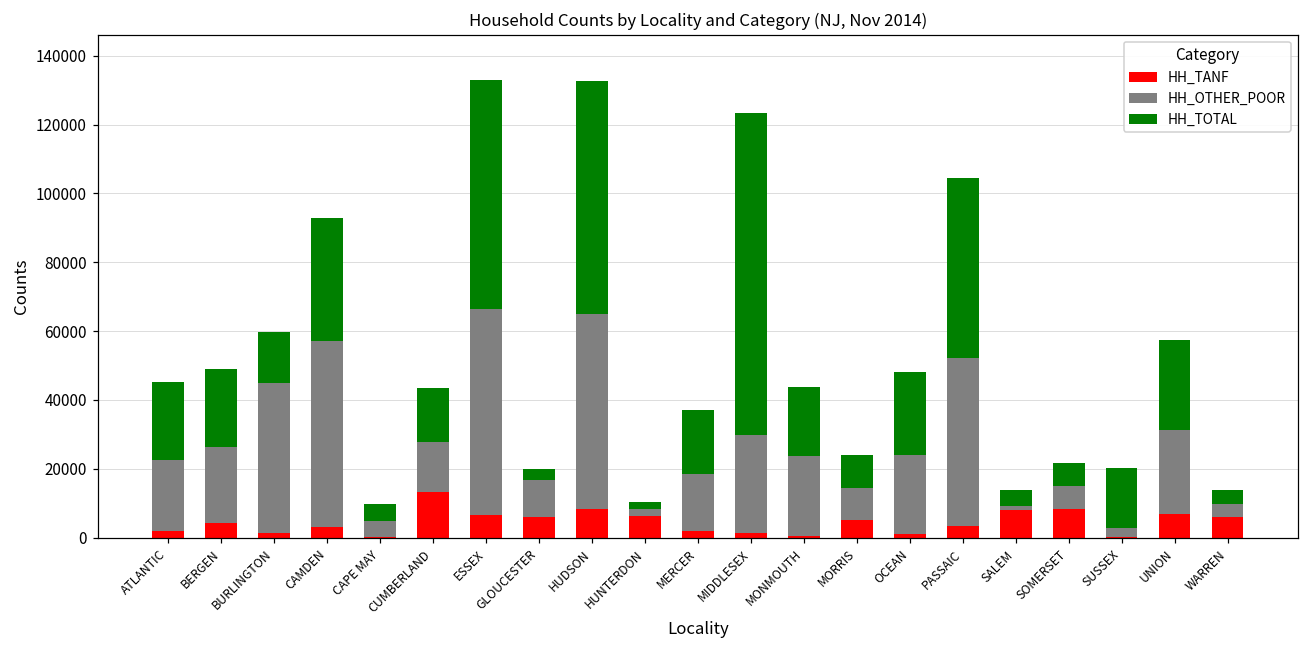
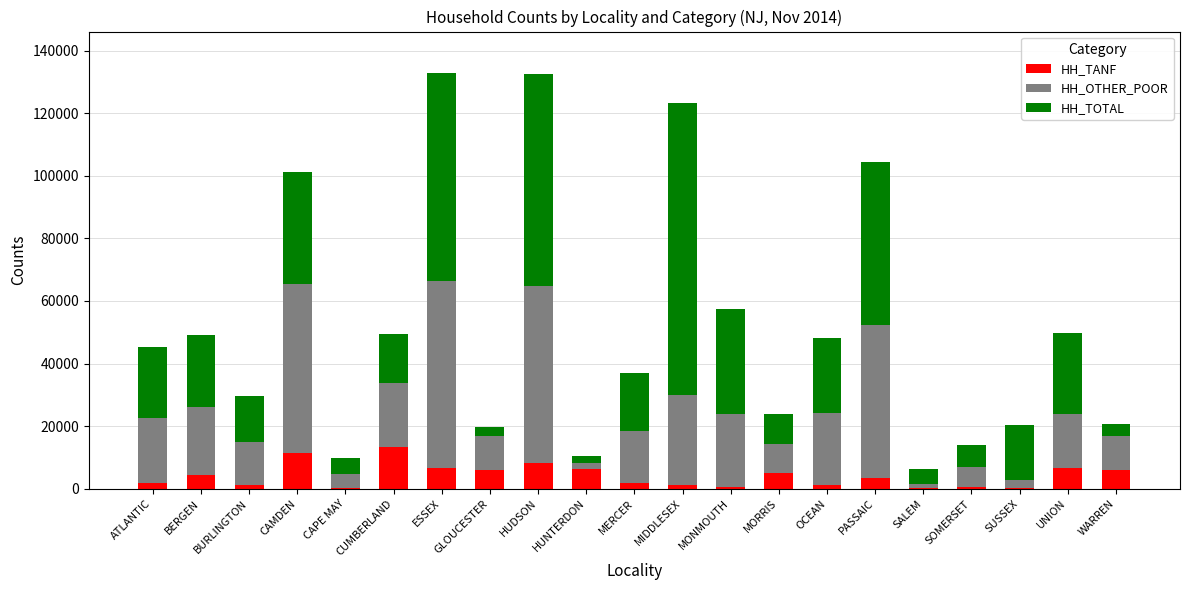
HH_OTHER_POOR, BURLINGTON: 44000 -> 14000
HH_TANF, CAMDEN: 3000 -> 12000
HH_OTHER_POOR, CUMBERLAND: 14000 -> 20000
HH_TOTAL, MONMOUTH: 20000 -> 34000
HH_TANF, SALEM: 8000 -> 0
HH_TANF, SOMERSET: 8000 -> 0
HH_OTHER_POOR, UNION: 25000 -> 17000
HH_OTHER_POOR, WARREN: 4000 -> 11000
